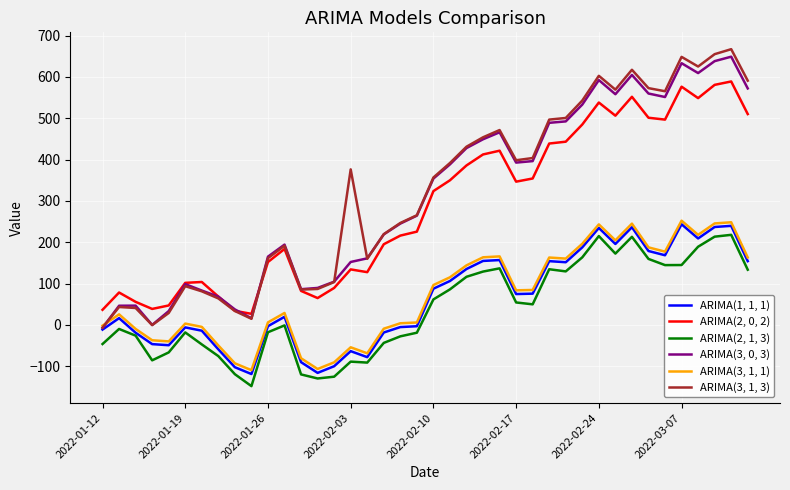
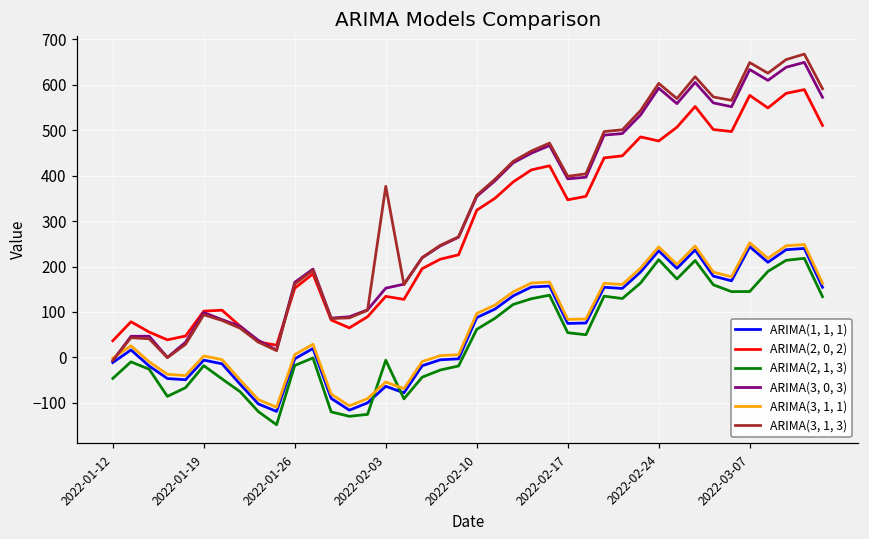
ARIMA(2, 1, 3), 2022-02-03: -90 -> -10
ARIMA(2, 0, 2), 2022-02-24: 540 -> 480
